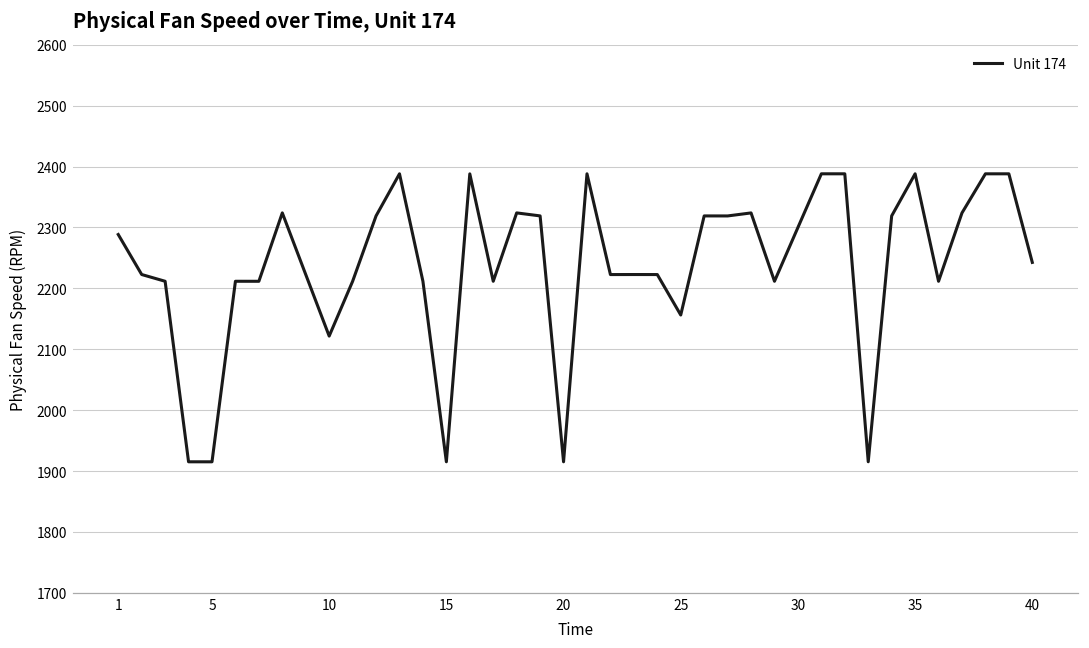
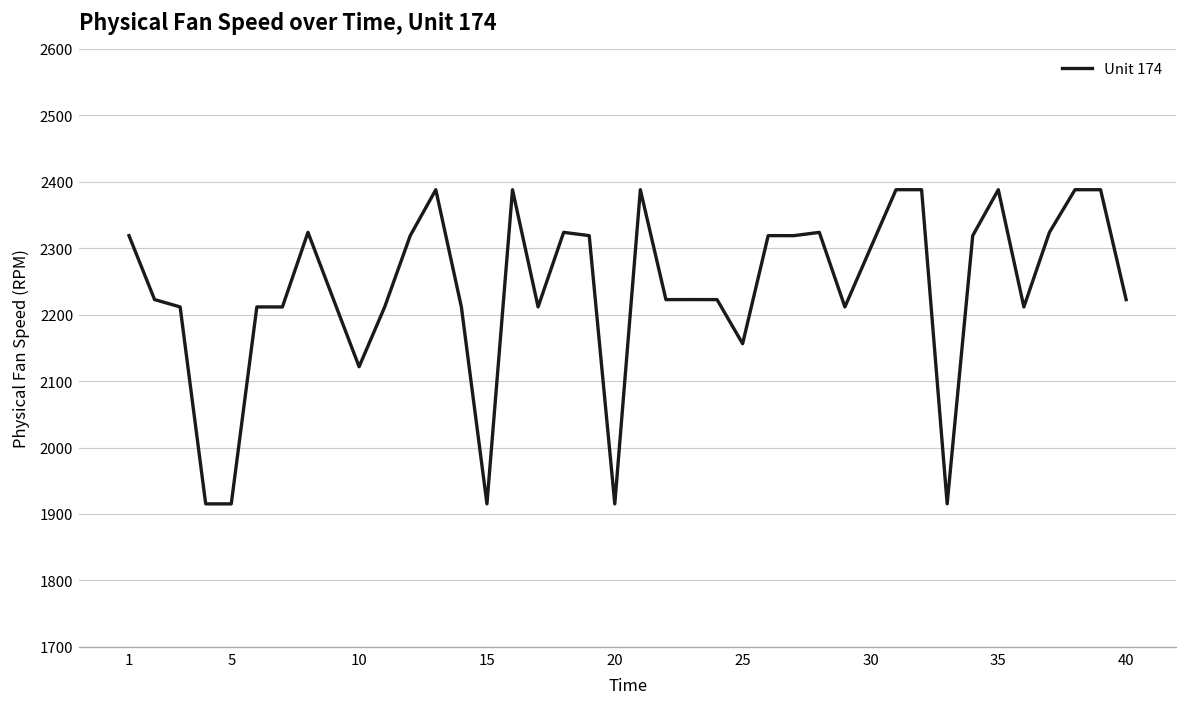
1: 2290 -> 2320
40: 2240 -> 2220
